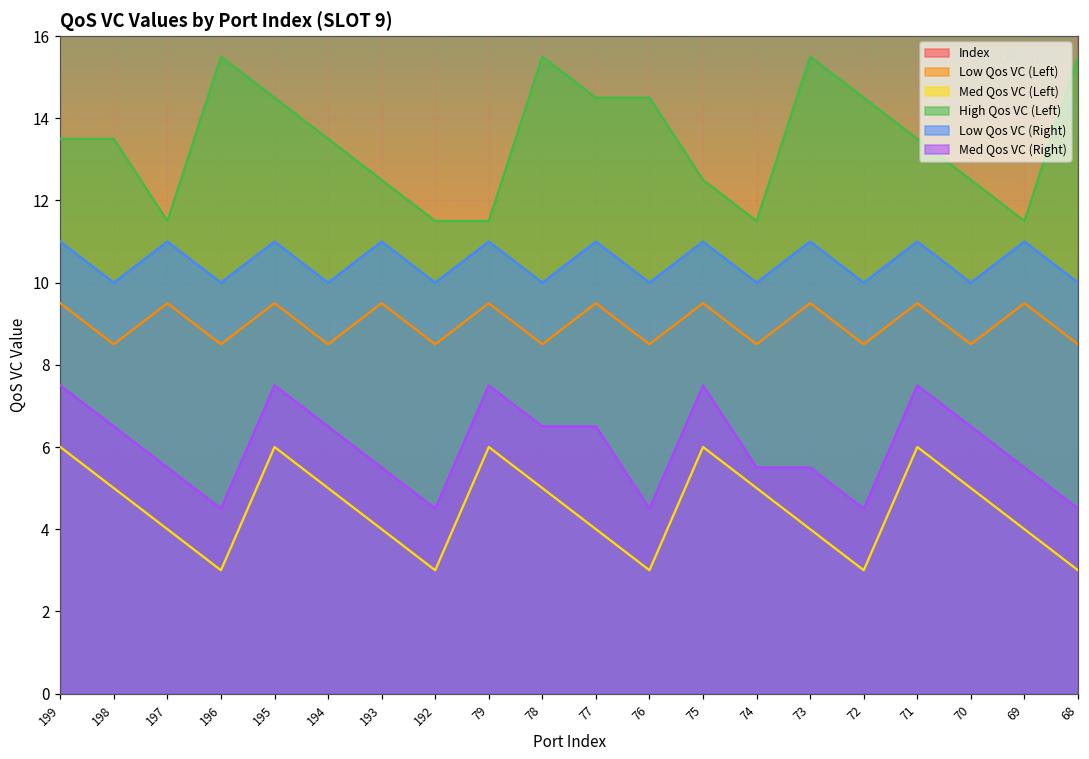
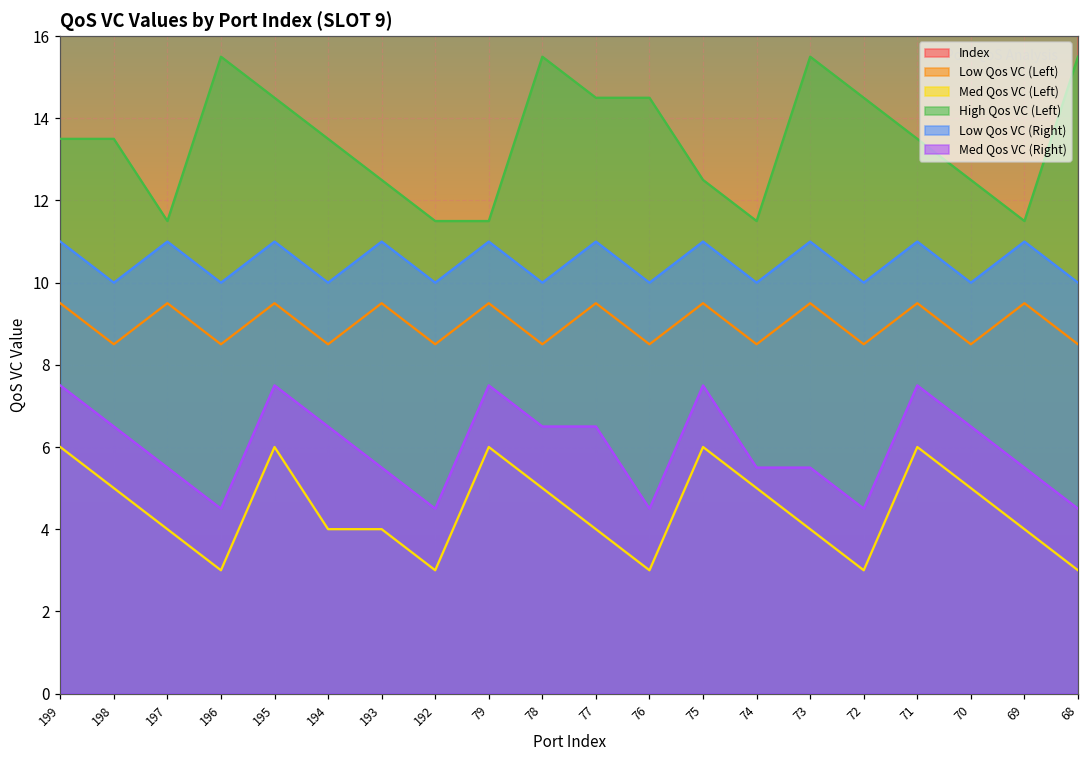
Med Qos VC (Left), 194: 5.0 -> 4.0
